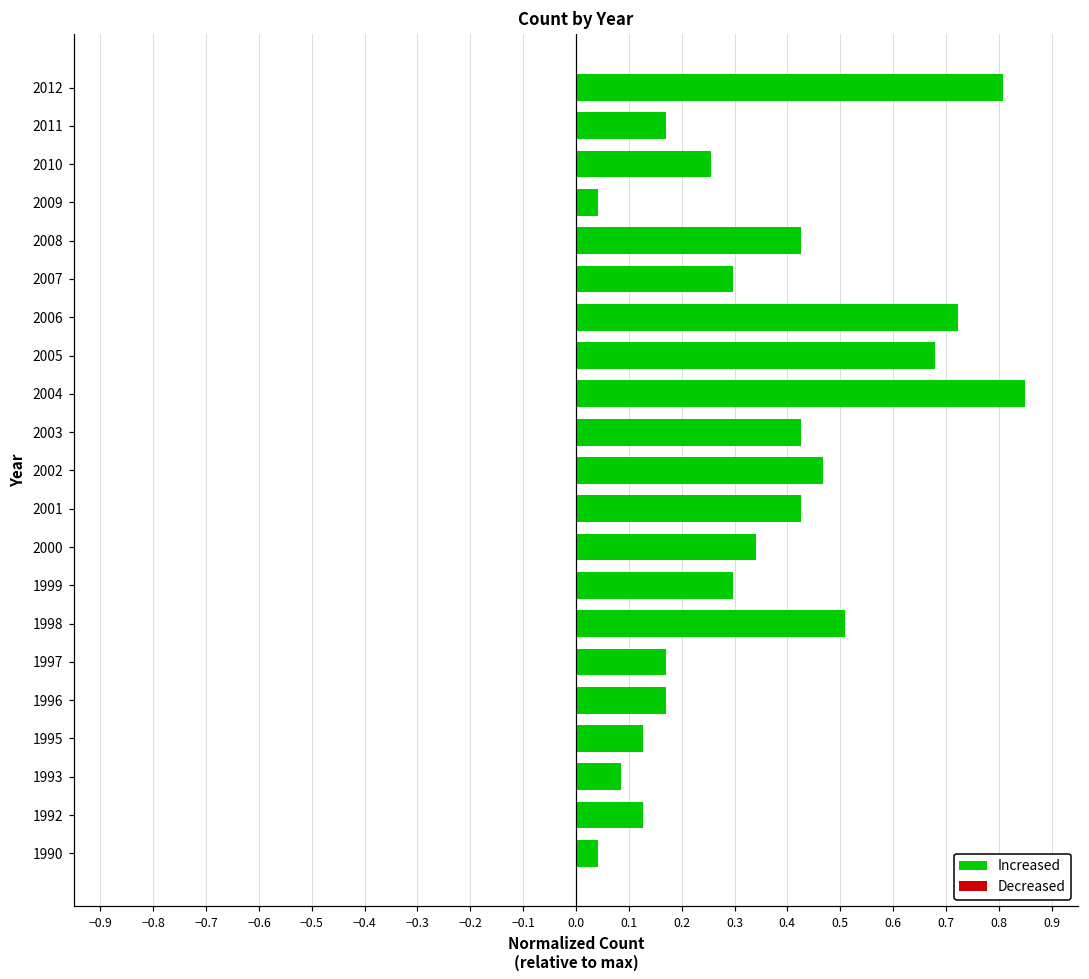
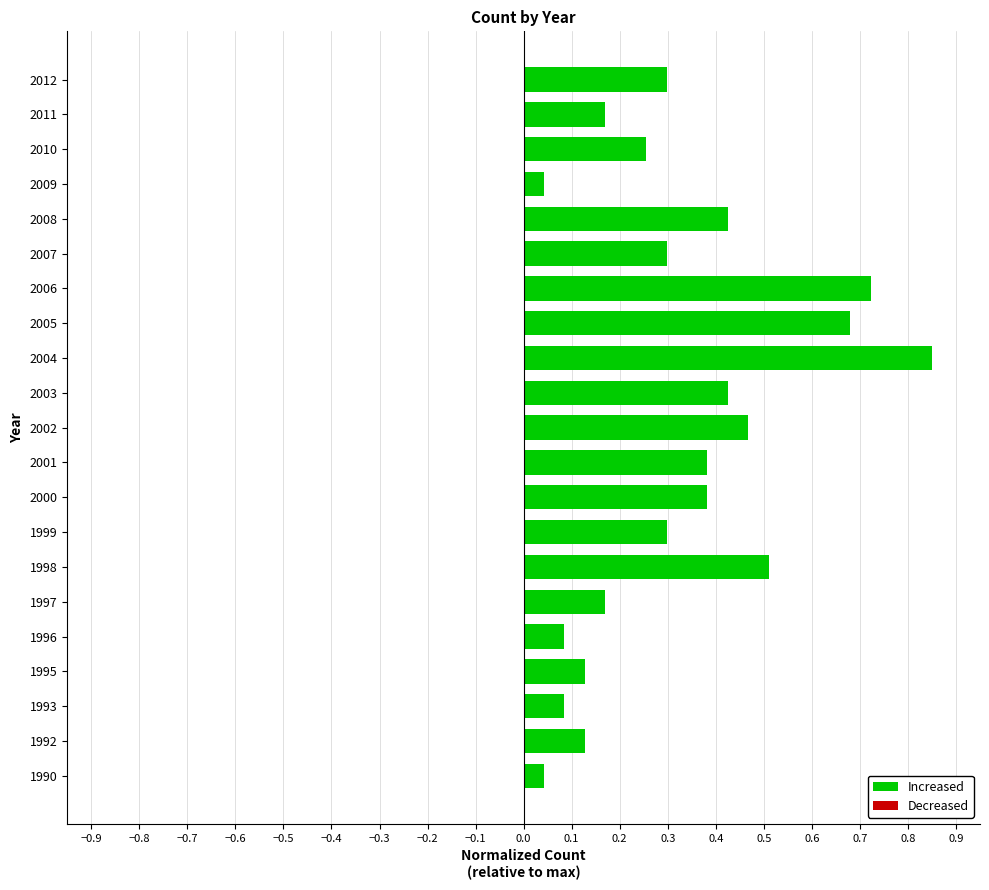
2012: 0.81 -> 0.30
2001: 0.43 -> 0.38
2000: 0.34 -> 0.38
1996: 0.17 -> 0.09
